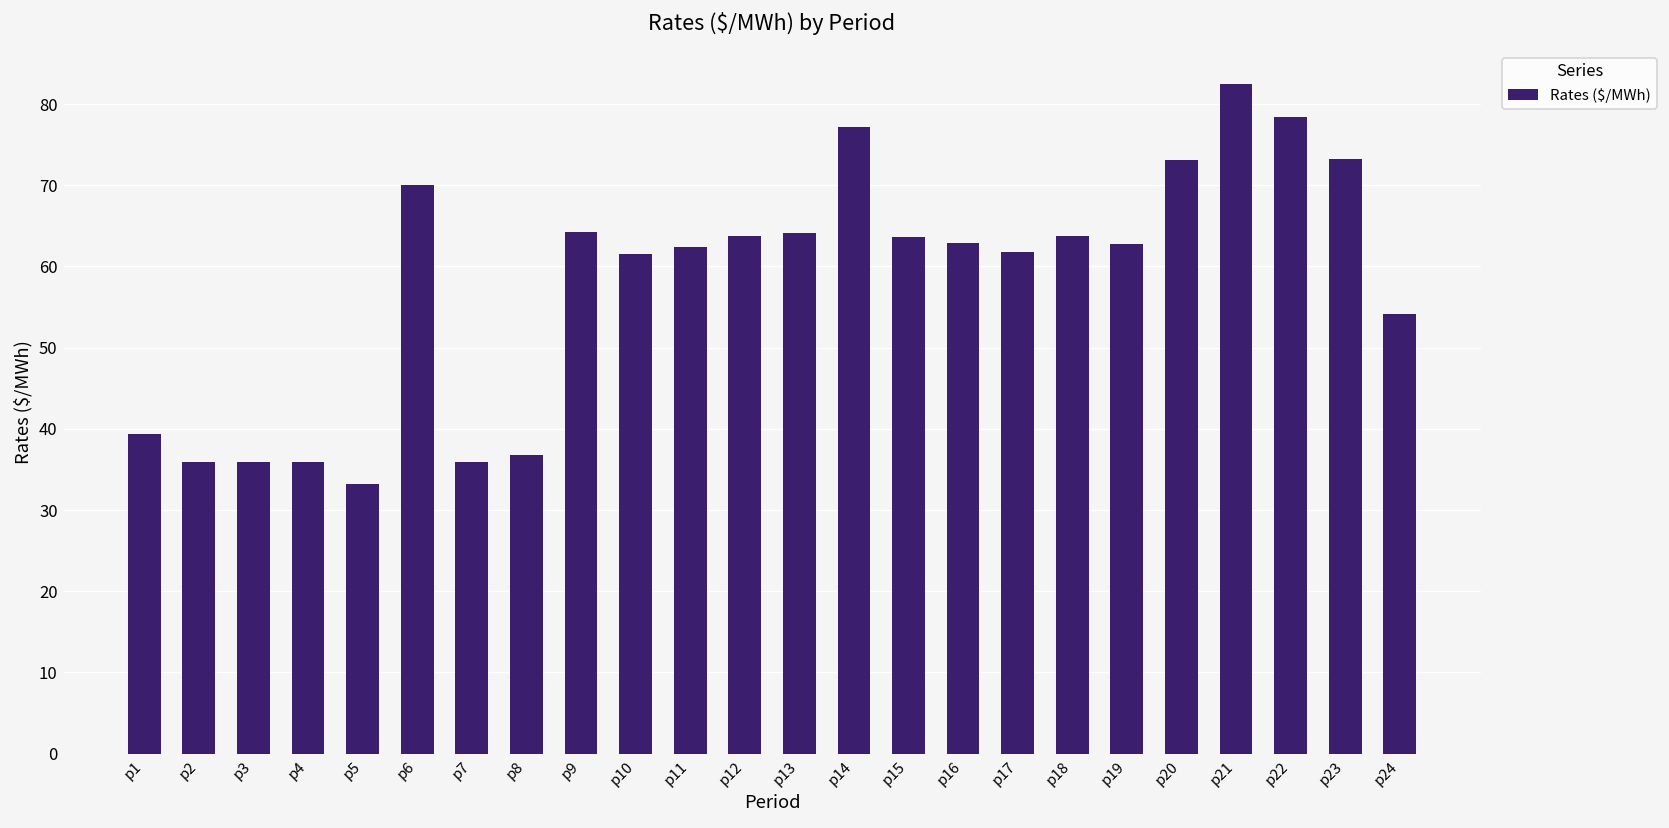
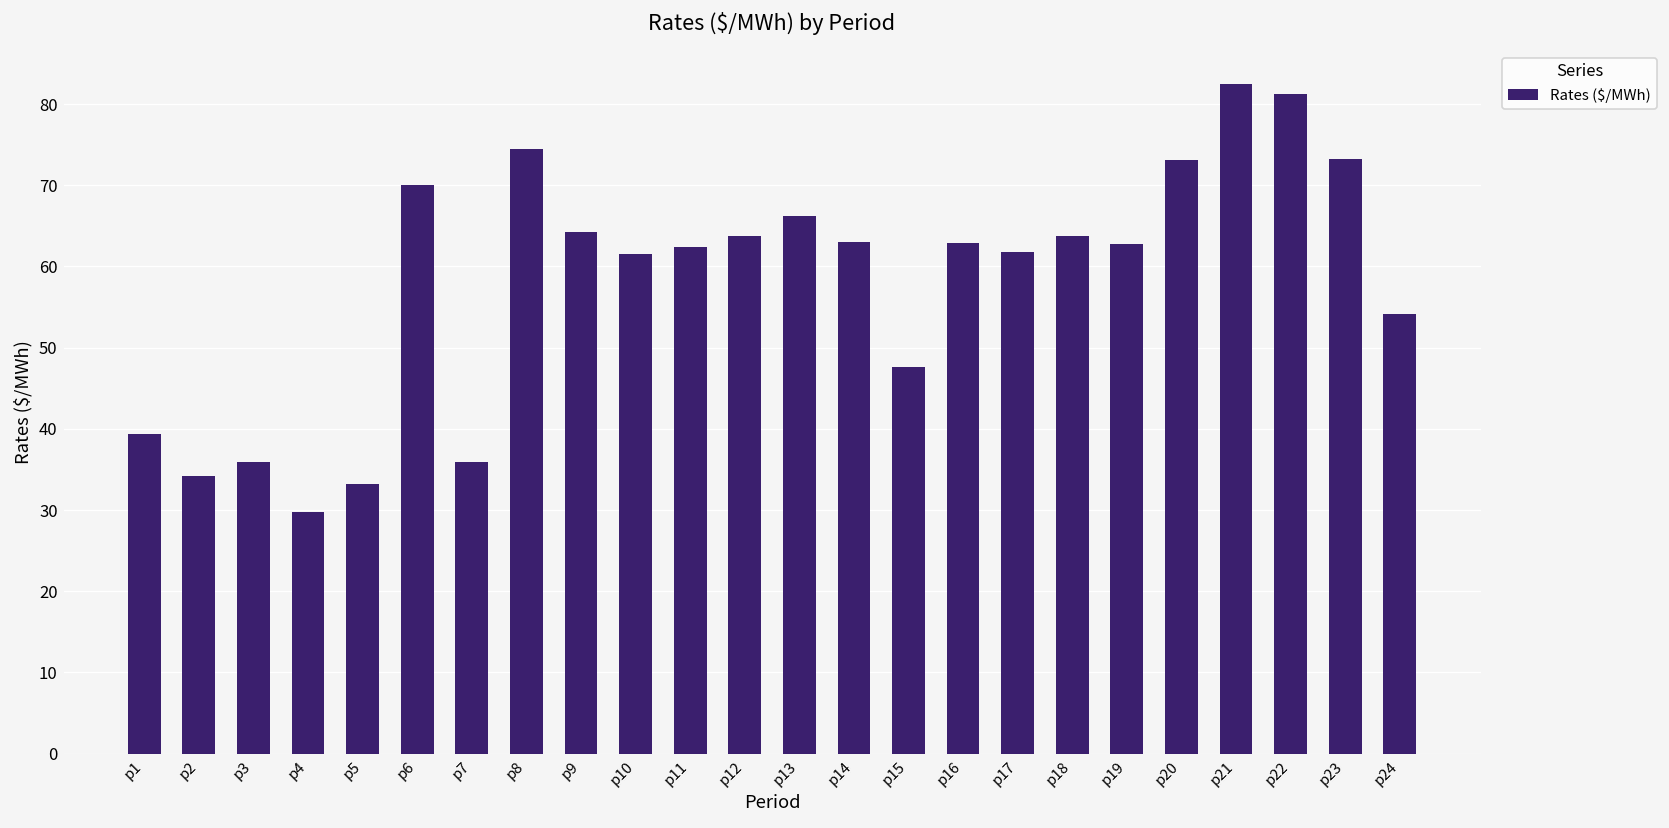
p2: 36 -> 34
p4: 36 -> 30
p8: 37 -> 74
p13: 64 -> 66
p14: 77 -> 63
p15: 64 -> 48
p22: 78 -> 81
